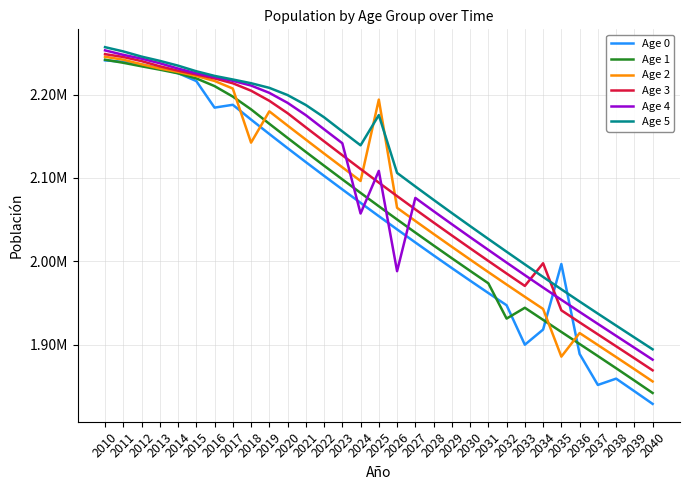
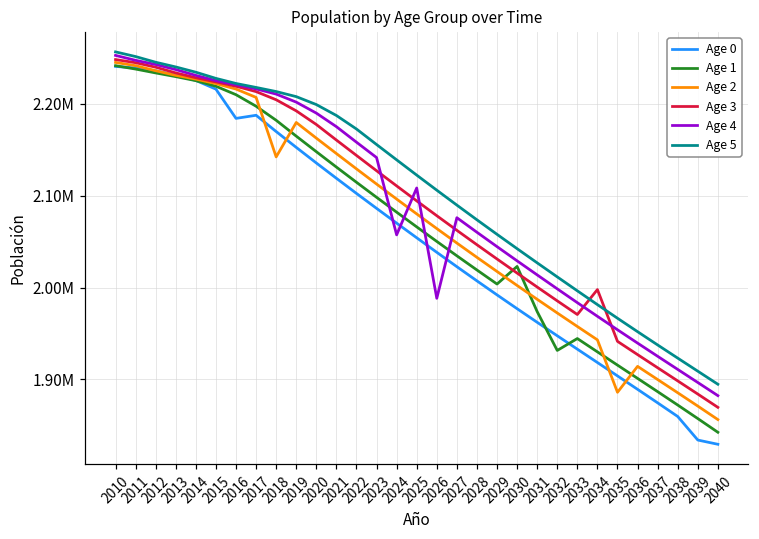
Age 2, 2025: 2190000 -> 2080000
Age 5, 2025: 2180000 -> 2120000
Age 1, 2030: 1990000 -> 2020000
Age 0, 2033: 1900000 -> 1930000
Age 0, 2035: 2000000 -> 1900000
Age 0, 2037: 1850000 -> 1870000
Age 0, 2039: 1840000 -> 1830000
